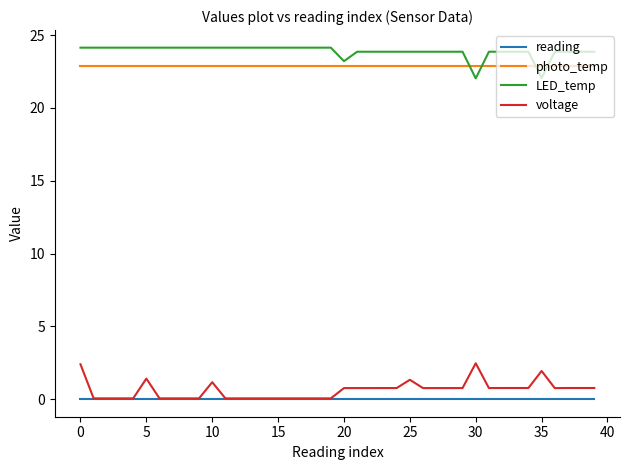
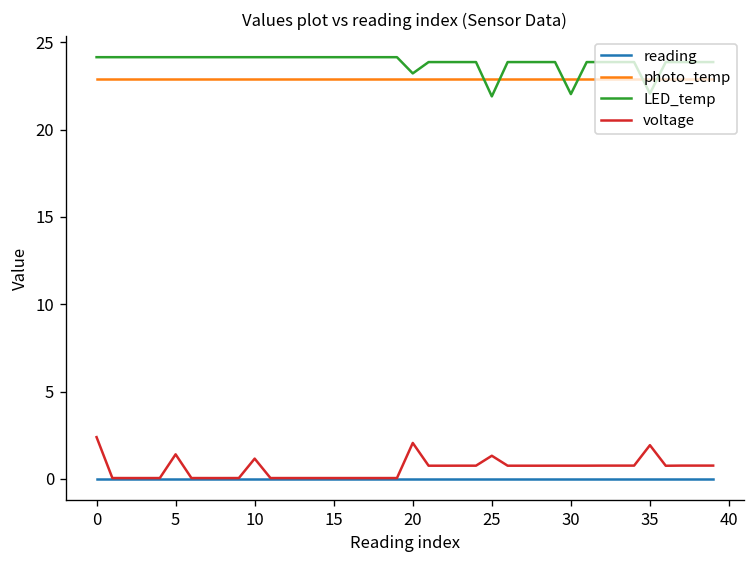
voltage, 20: 0.8 -> 2.1
LED_temp, 25: 23.9 -> 21.9
voltage, 30: 2.5 -> 0.8
